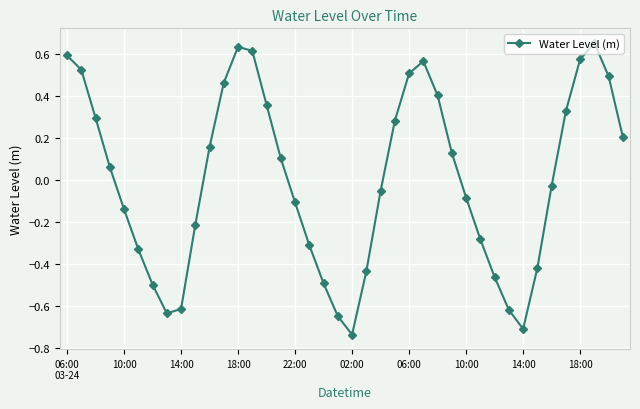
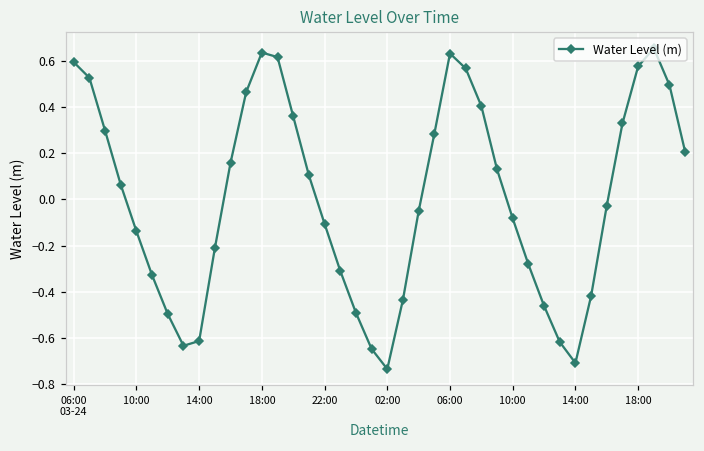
06:00: 0.51 -> 0.63
